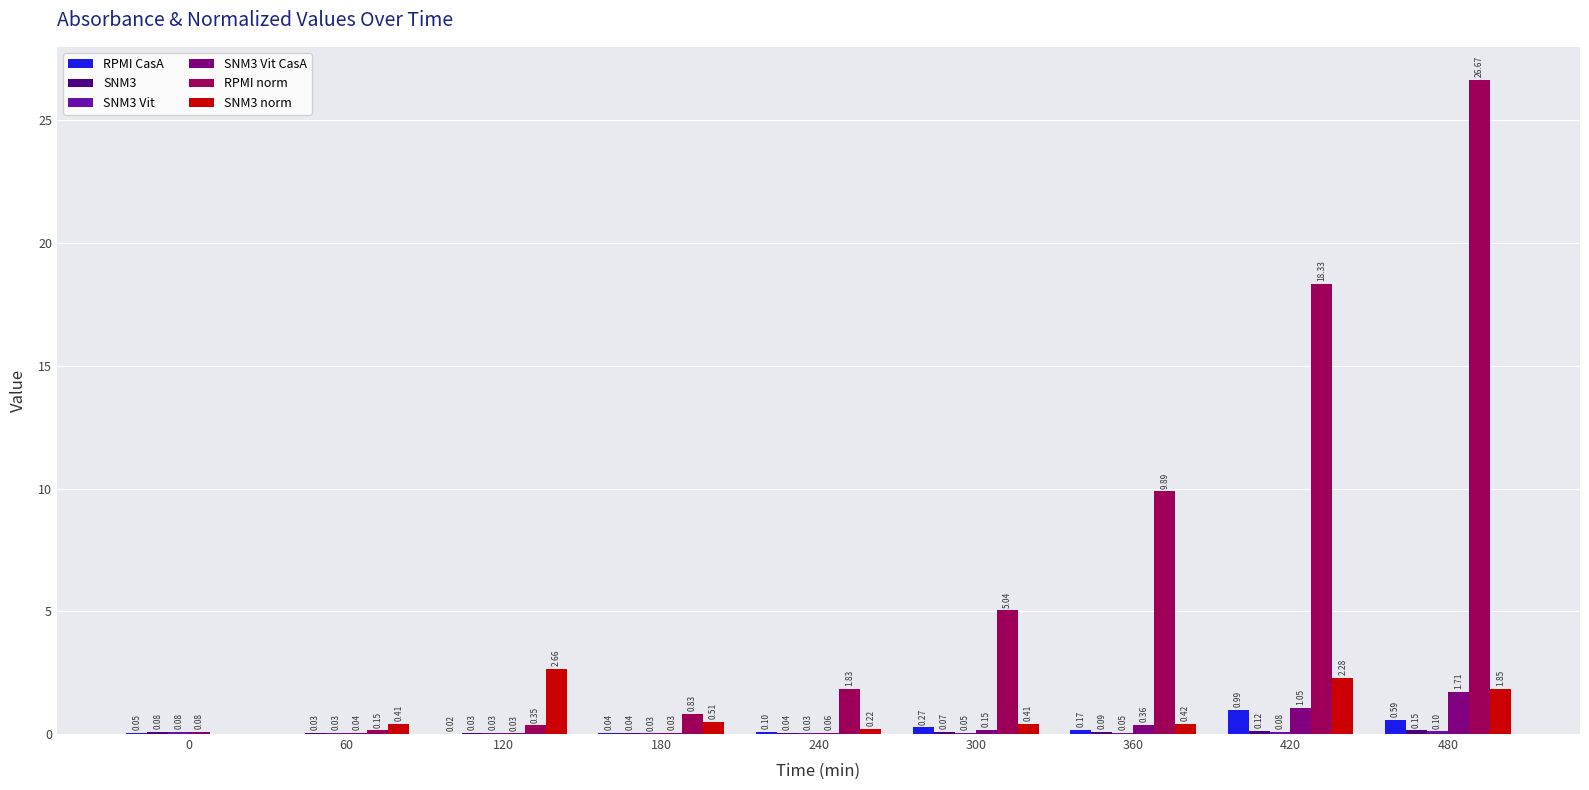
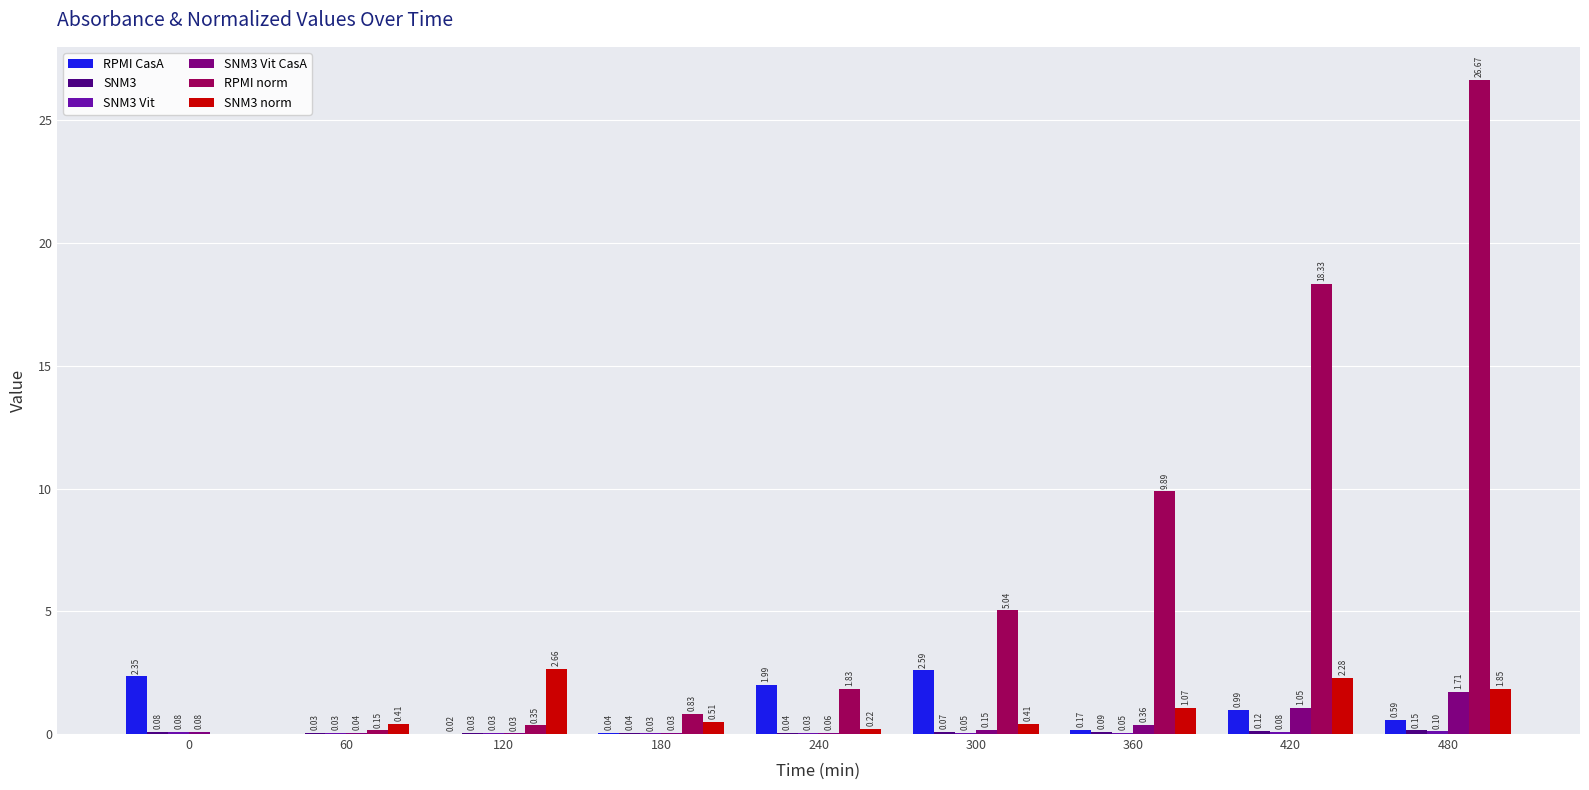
RPMI CasA, 0: 0.05 -> 2.35
RPMI CasA, 240: 0.10 -> 1.99
RPMI CasA, 300: 0.27 -> 2.59
SNM3 norm, 360: 0.42 -> 1.07
